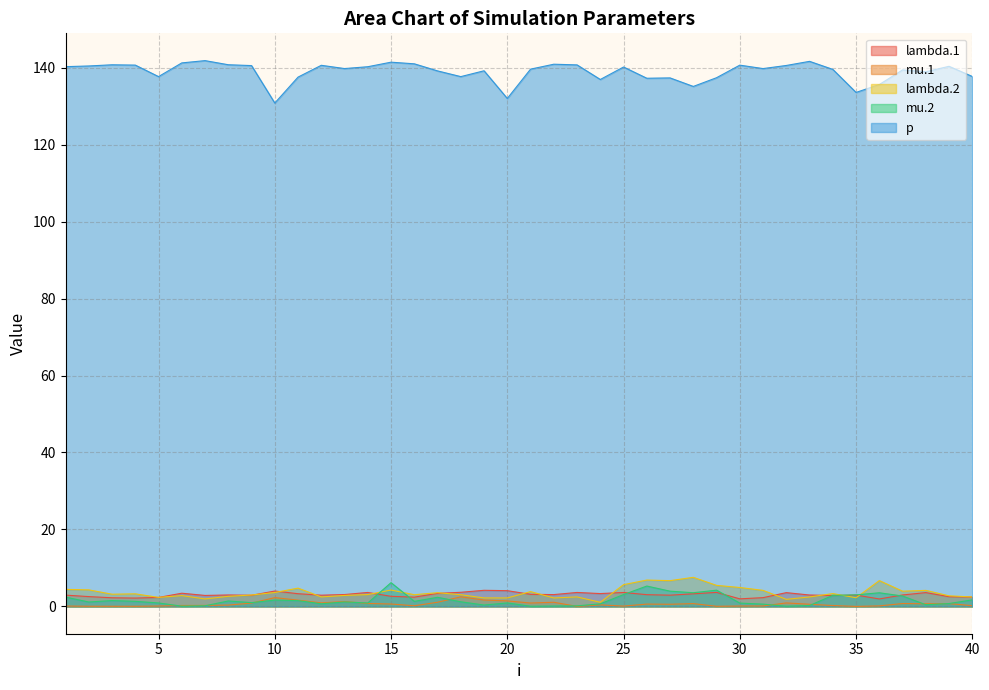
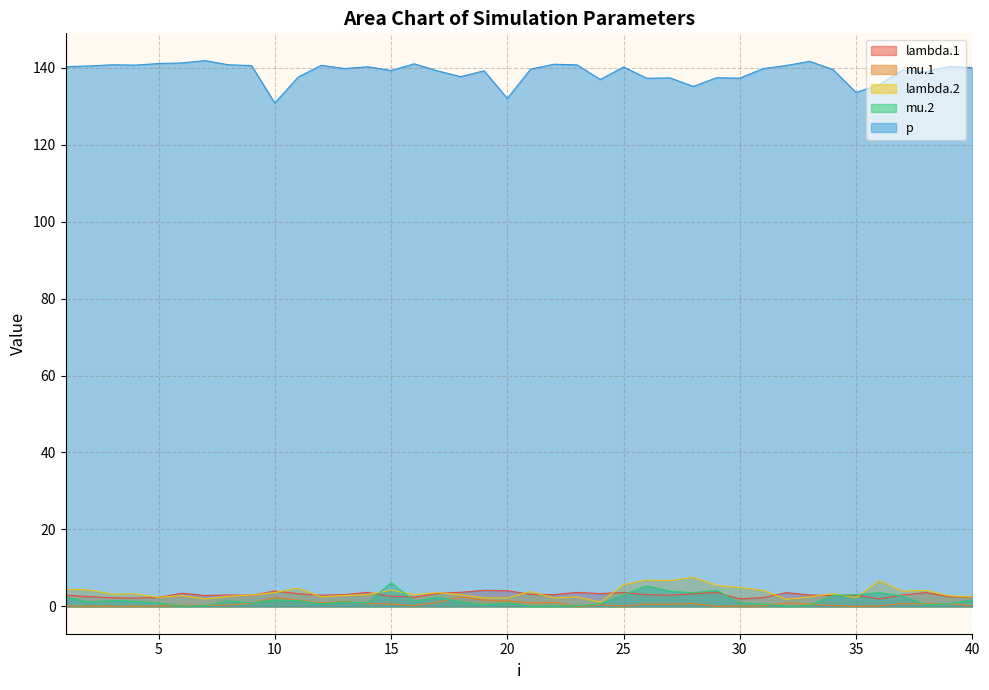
p, 5: 138 -> 141
p, 15: 141 -> 139
p, 30: 141 -> 137
p, 40: 138 -> 140
